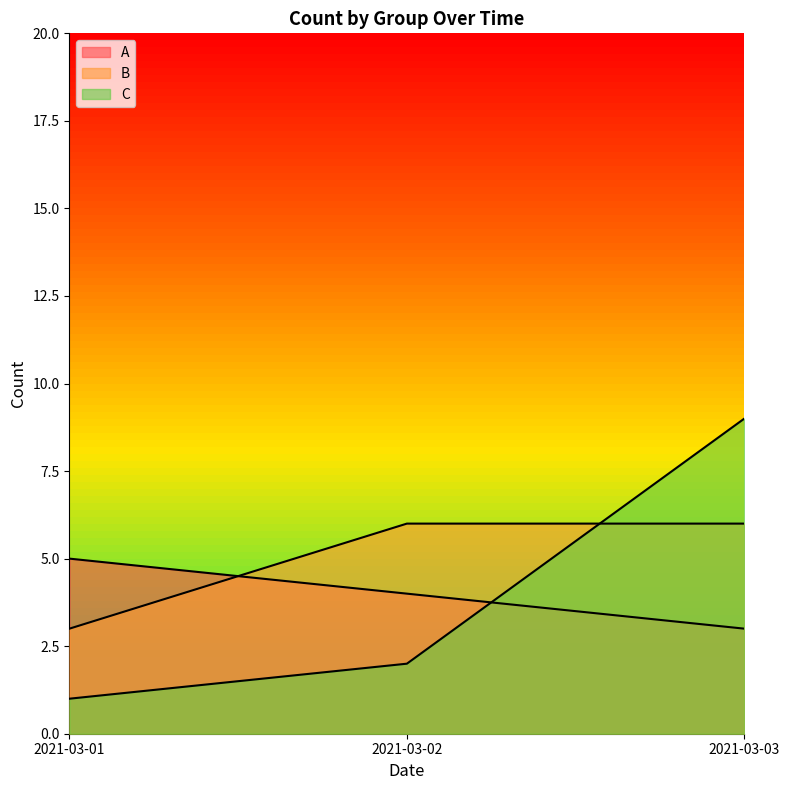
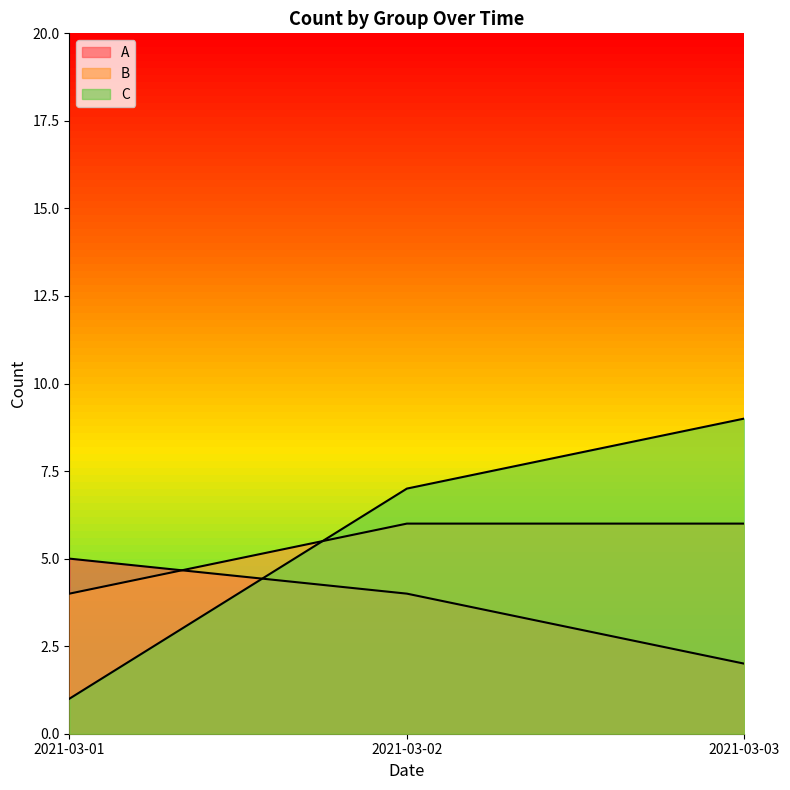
B, 2021-03-01: 3 -> 4
C, 2021-03-02: 2 -> 7
A, 2021-03-03: 3 -> 2
